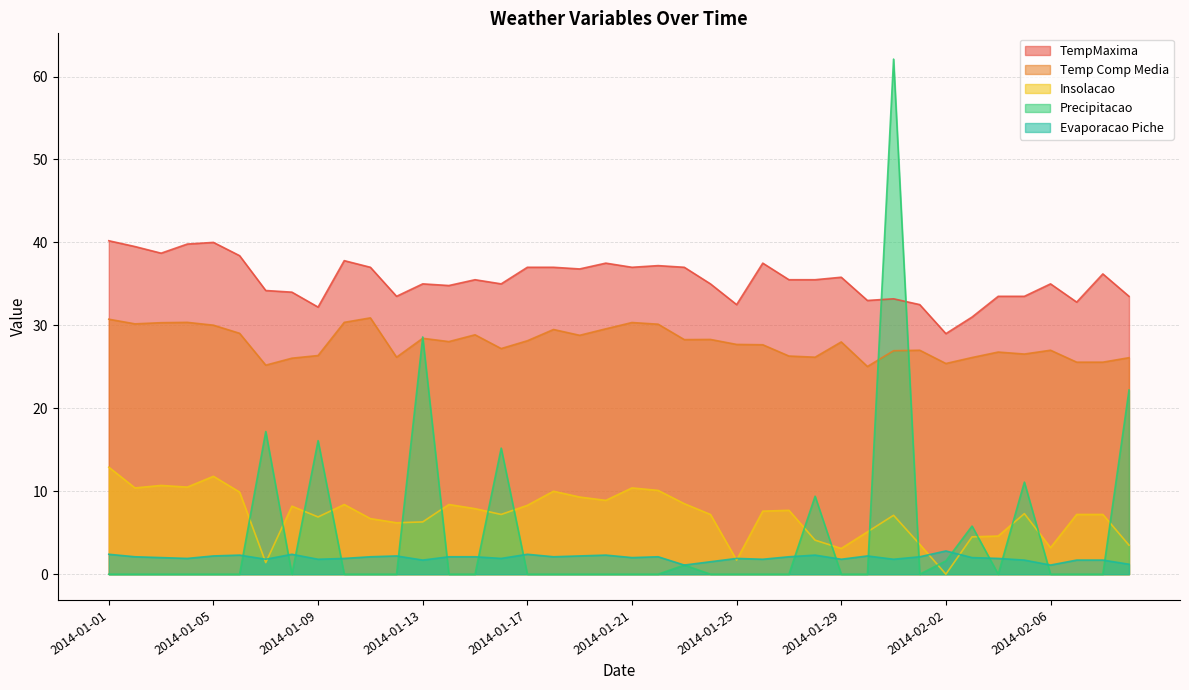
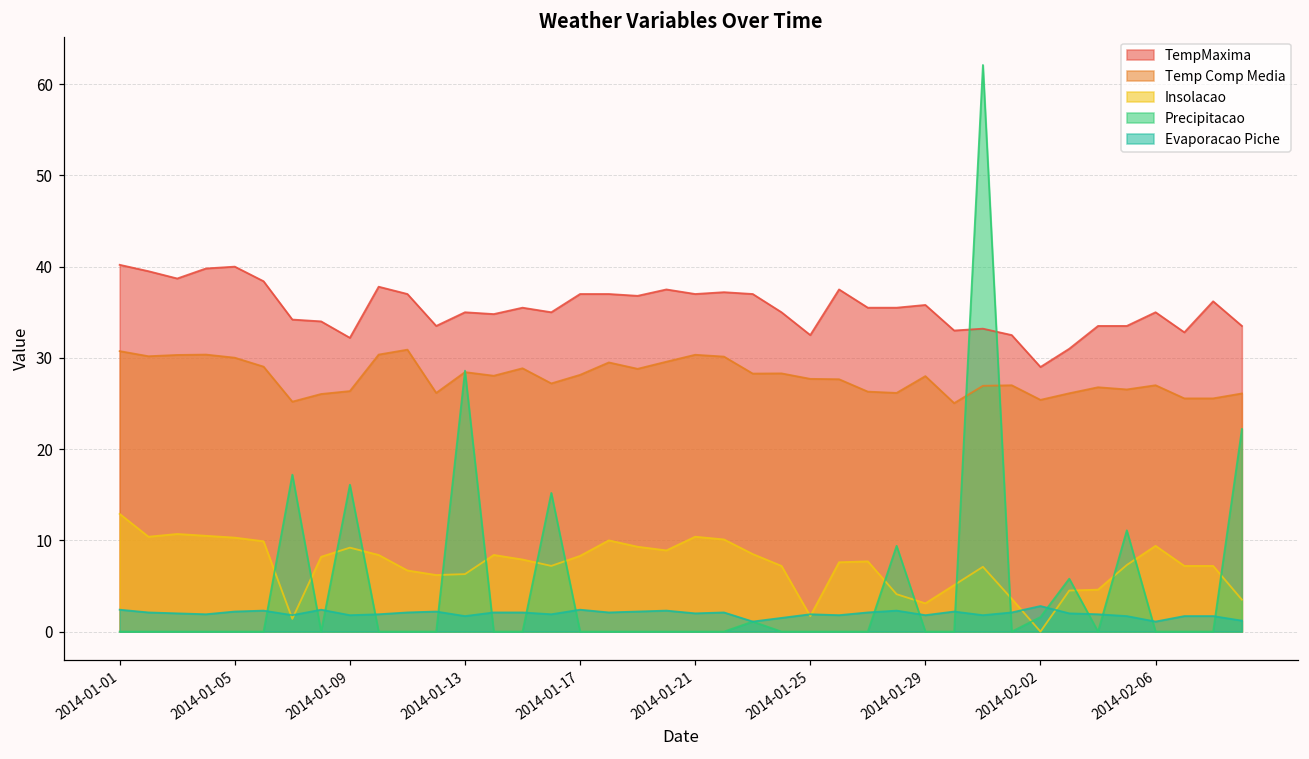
Insolacao, 2014-01-05: 12 -> 10
Insolacao, 2014-01-09: 7 -> 9
Insolacao, 2014-02-06: 3 -> 9
